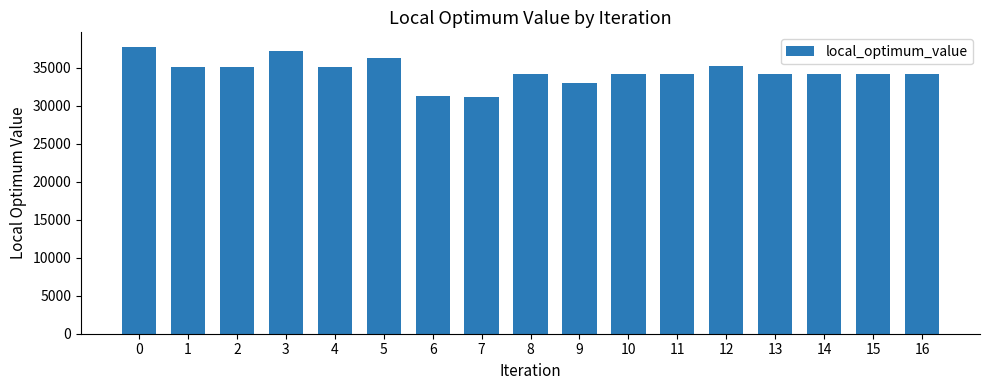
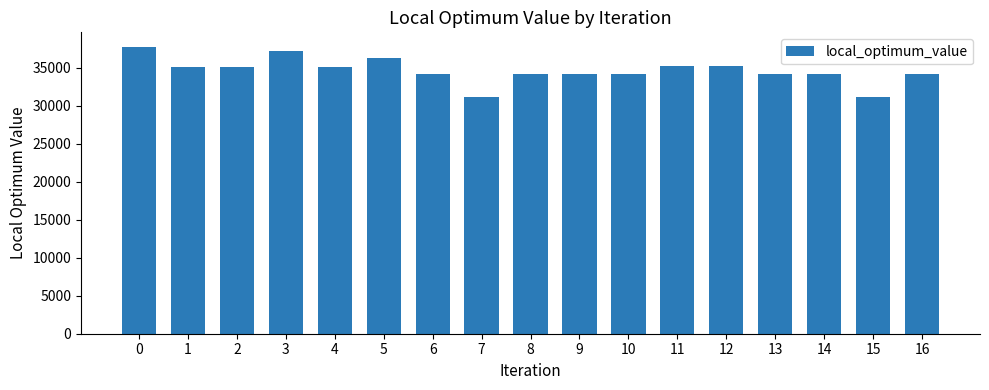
6: 31000 -> 34000
9: 33000 -> 34000
11: 34000 -> 35000
15: 34000 -> 31000
